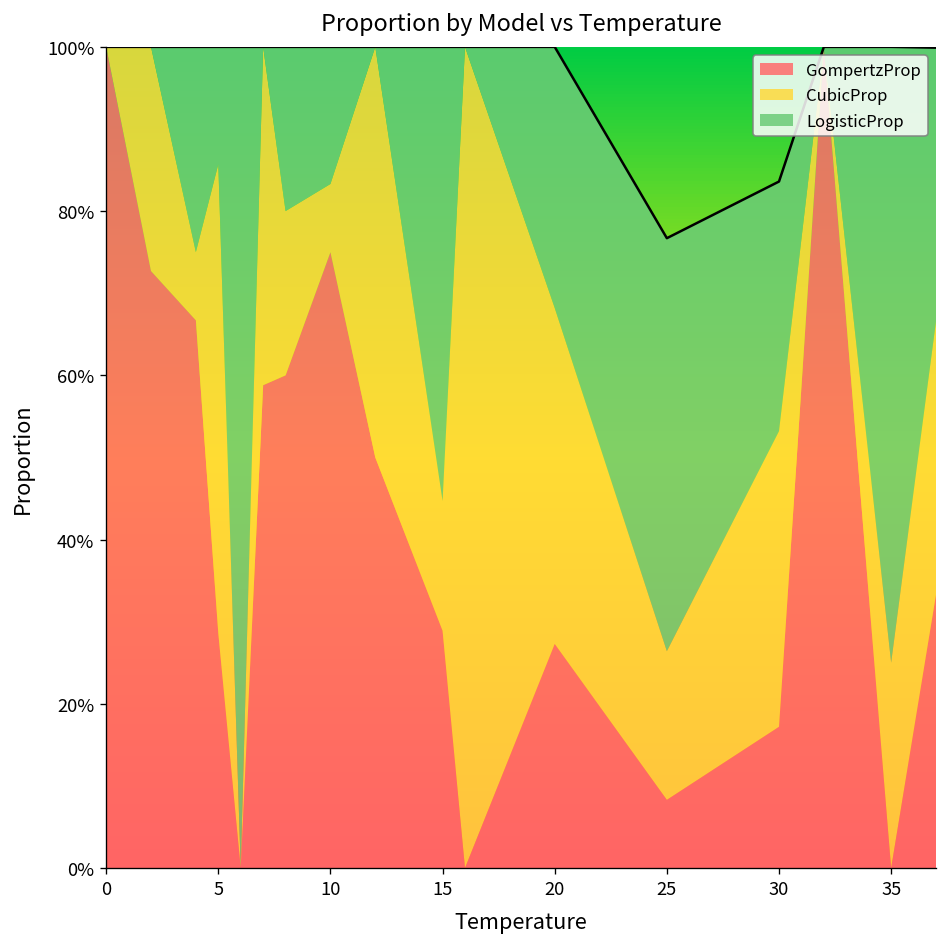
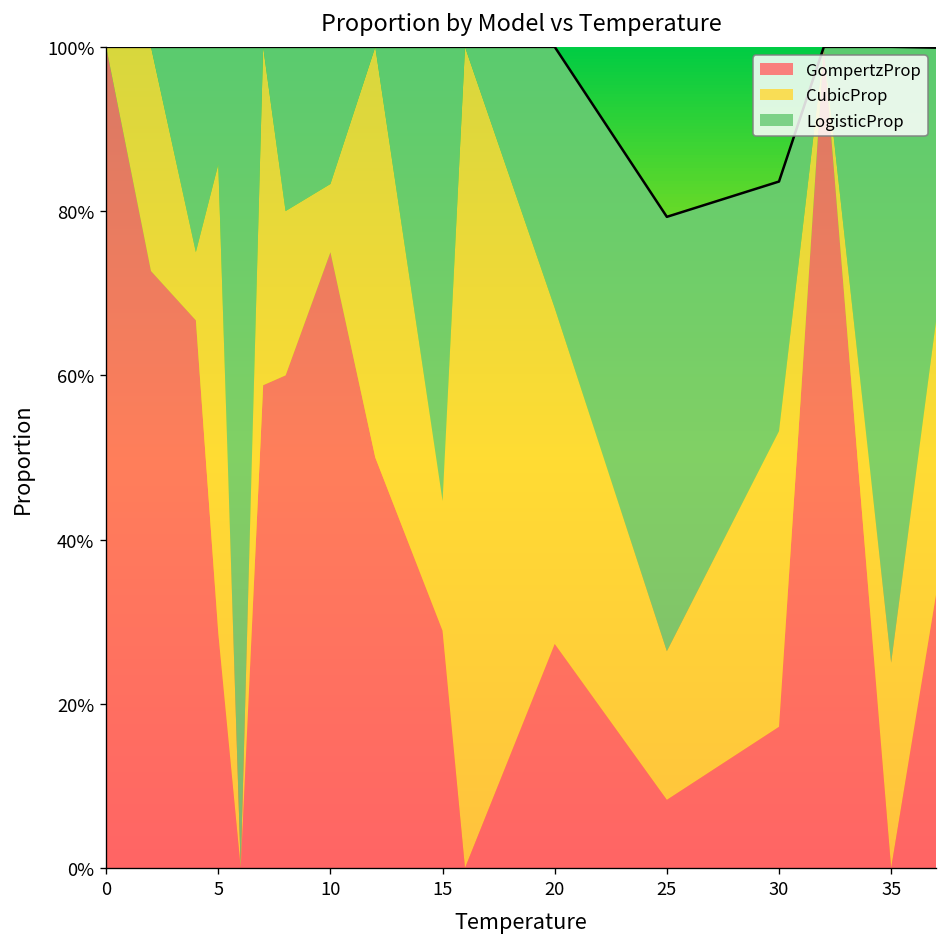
LogisticProp, 25: 50% -> 53%
